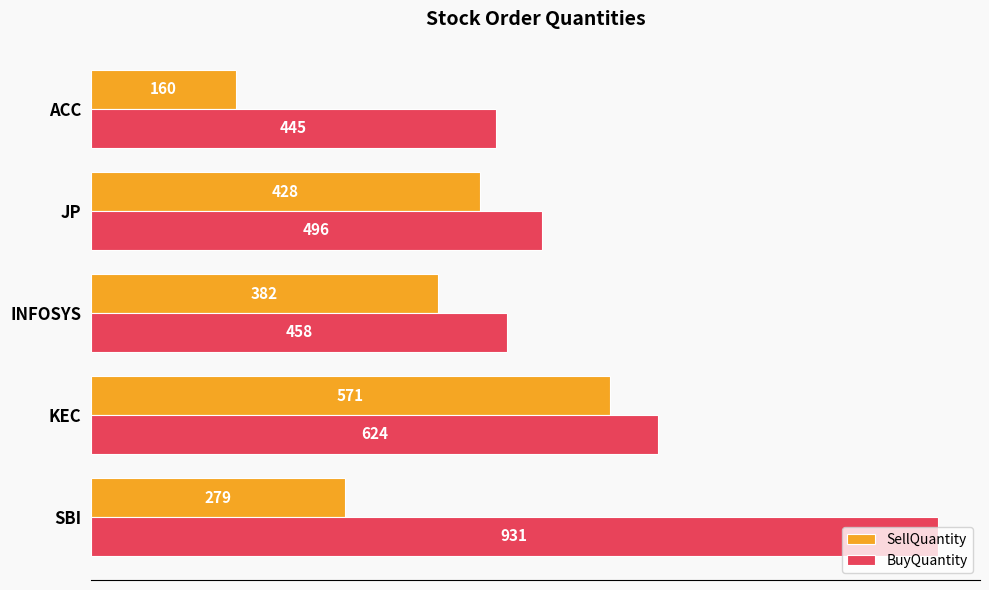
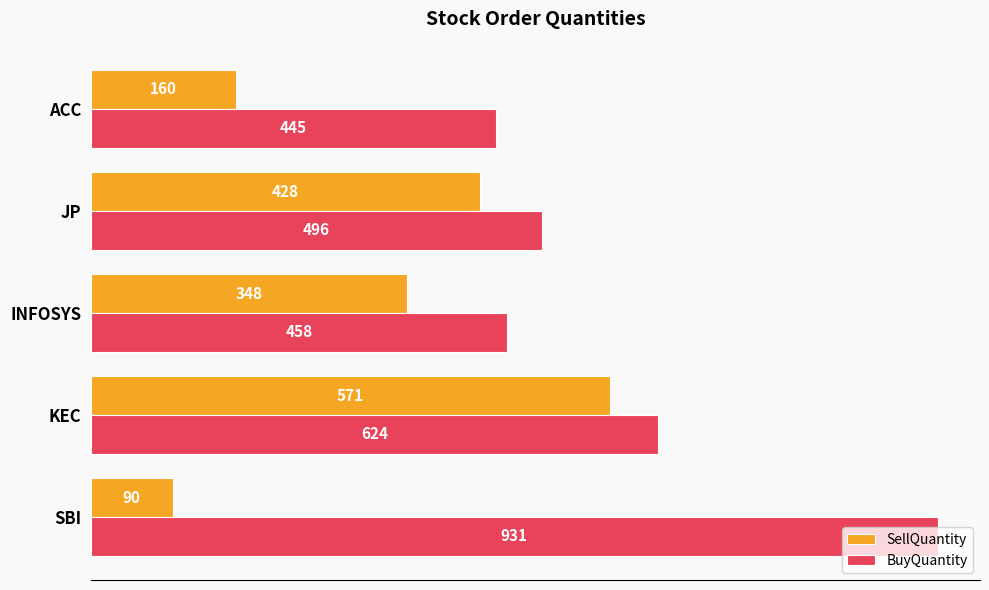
SellQuantity, INFOSYS: 382 -> 348
SellQuantity, SBI: 279 -> 90
